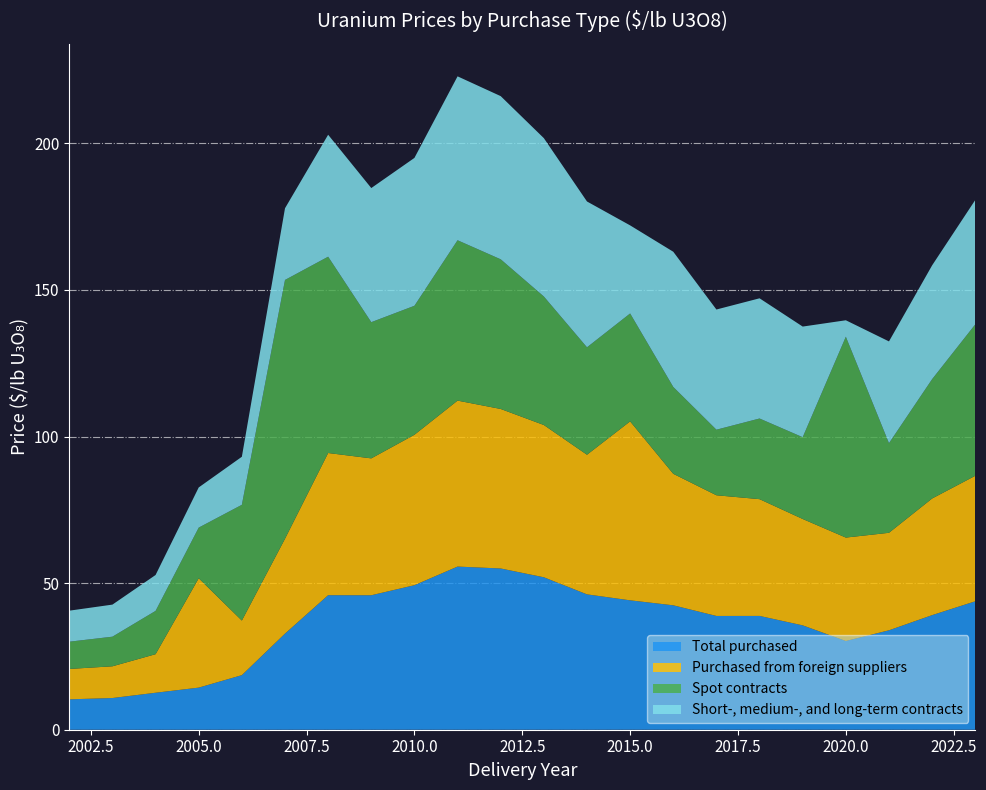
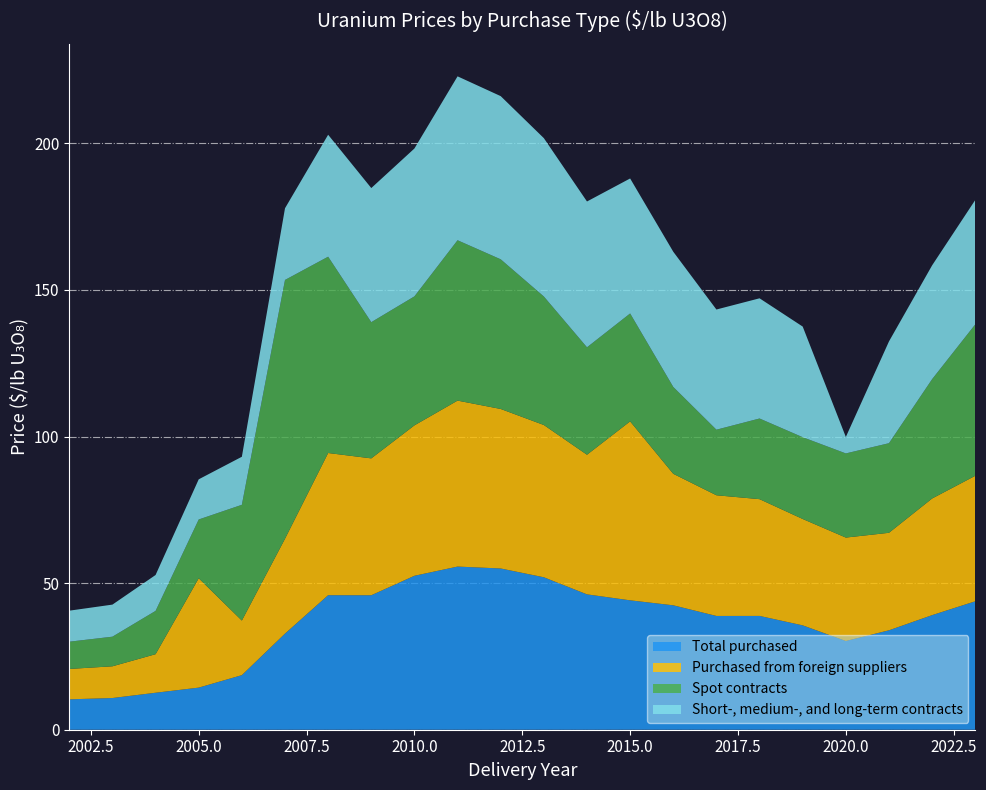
Spot contracts, 2005.0: 17 -> 20
Total purchased, 2010.0: 49 -> 53
Short-, medium-, and long-term contracts, 2015.0: 30 -> 46
Spot contracts, 2020.0: 69 -> 29
